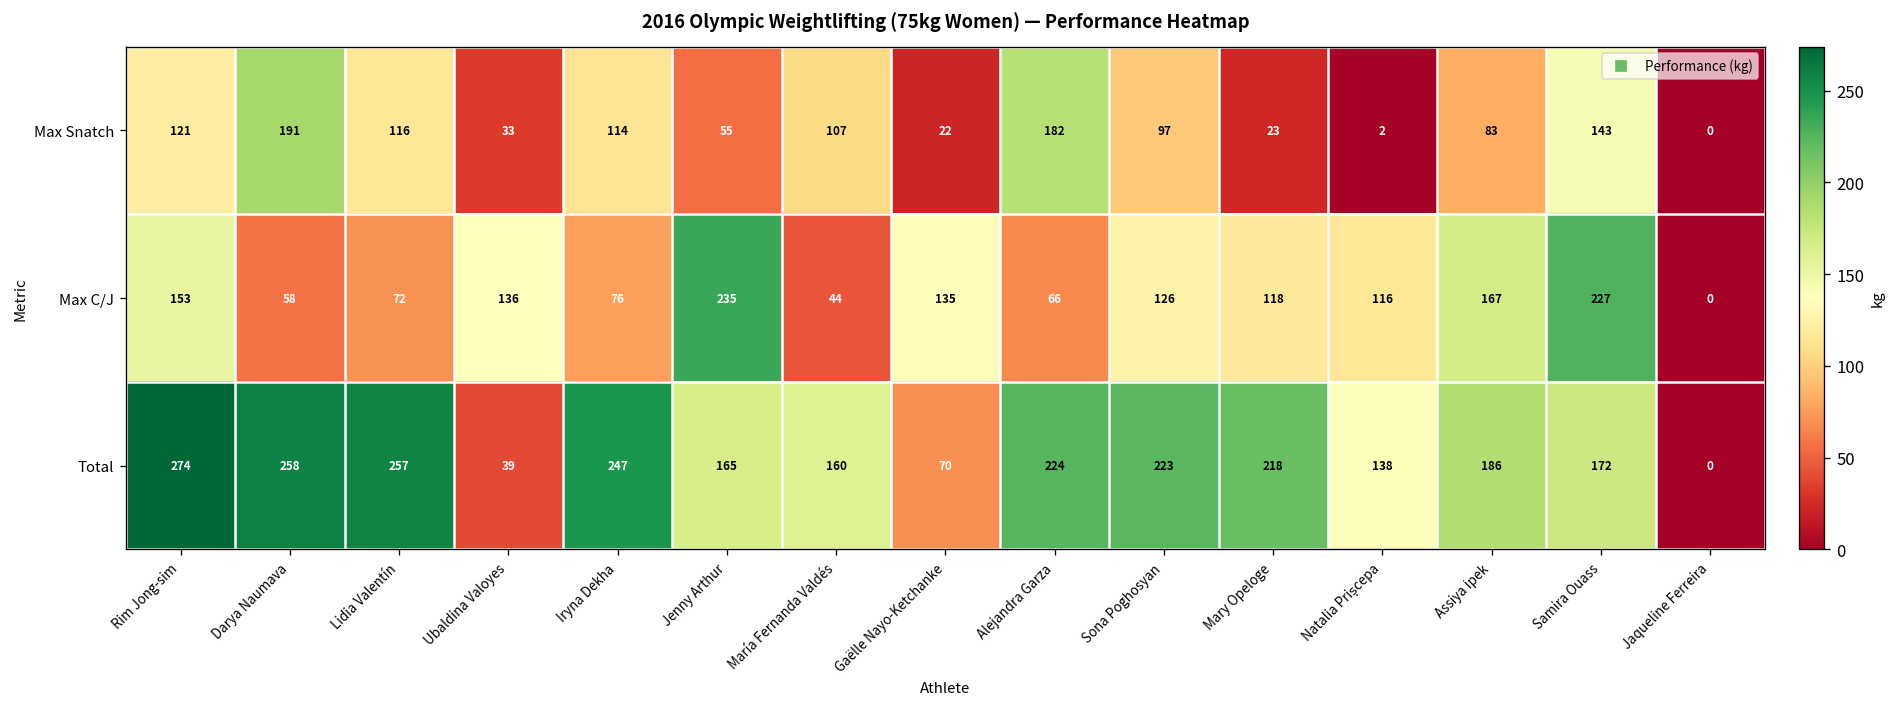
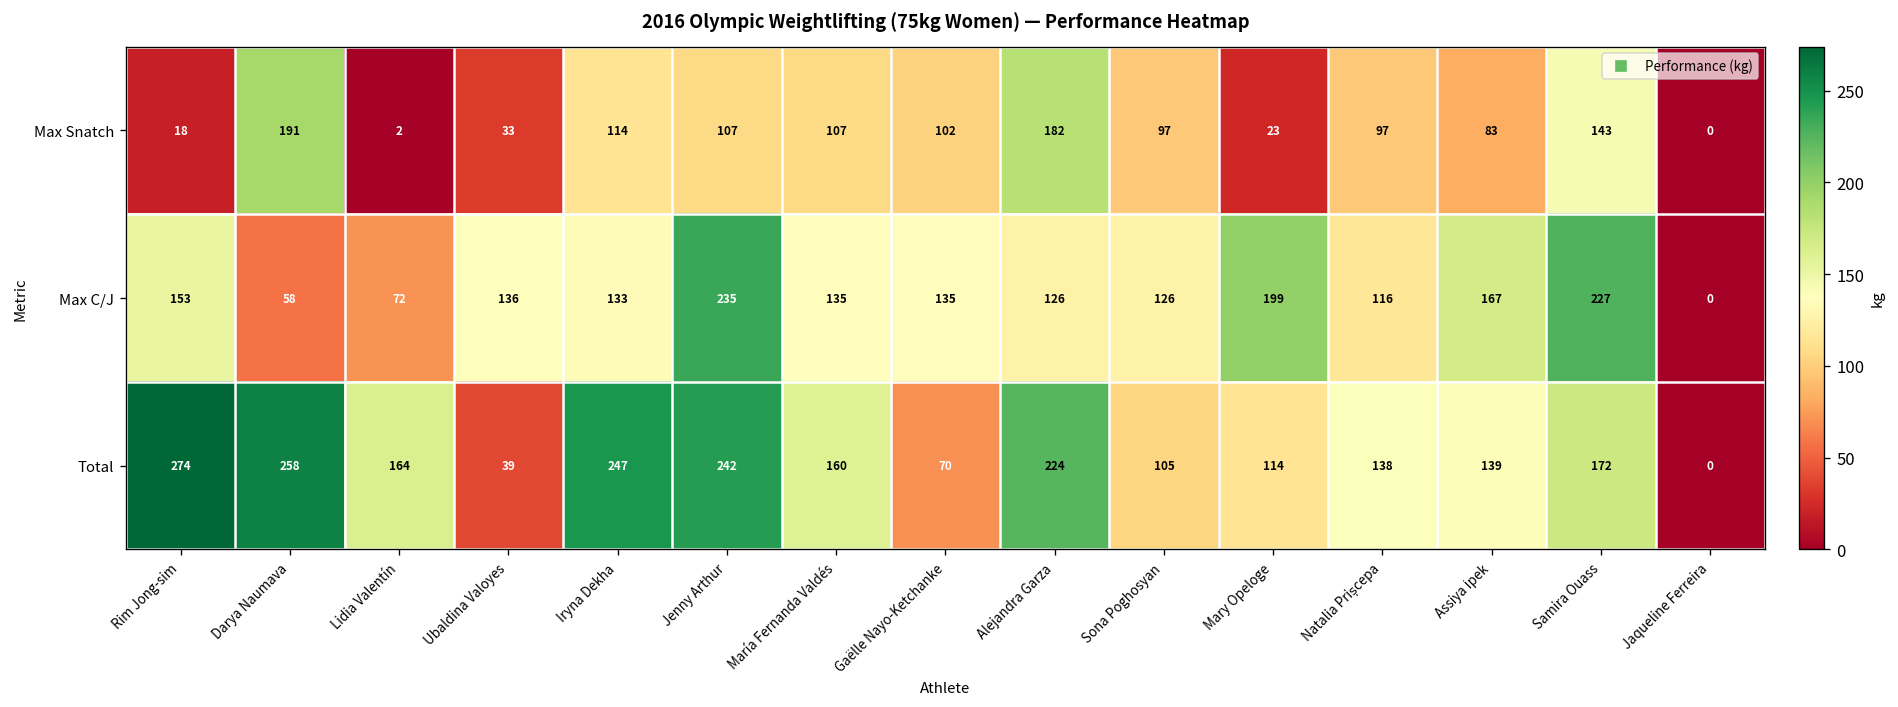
Max Snatch, Rim Jong-sim: 121 -> 18
Max Snatch, Lidia Valentín: 116 -> 2
Max Snatch, Jenny Arthur: 55 -> 107
Max Snatch, Gaëlle Nayo-Ketchanke: 22 -> 102
Max Snatch, Natalia Prișcepa: 2 -> 97
Max C/J, Iryna Dekha: 76 -> 133
Max C/J, María Fernanda Valdés: 44 -> 135
Max C/J, Alejandra Garza: 66 -> 126
Max C/J, Mary Opeloge: 118 -> 199
Total, Lidia Valentín: 257 -> 164
Total, Jenny Arthur: 165 -> 242
Total, Sona Poghosyan: 223 -> 105
Total, Mary Opeloge: 218 -> 114
Total, Assiya İpek: 186 -> 139
